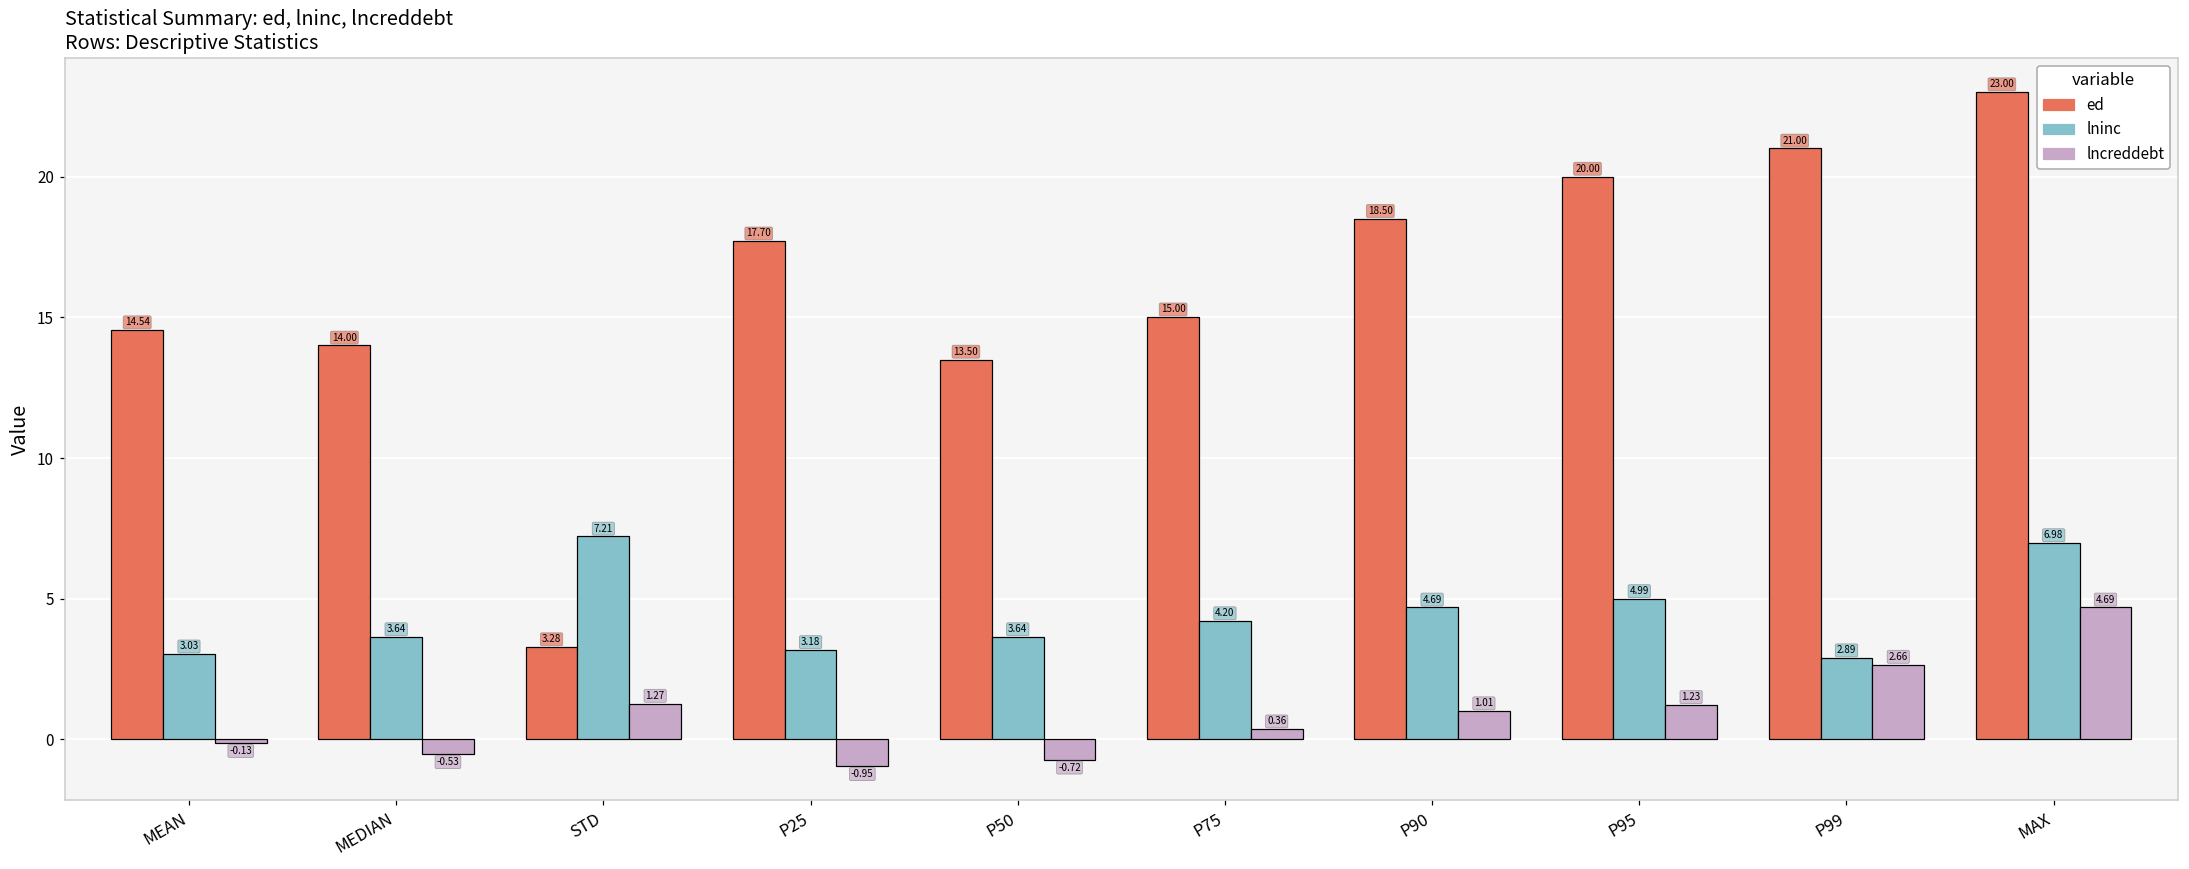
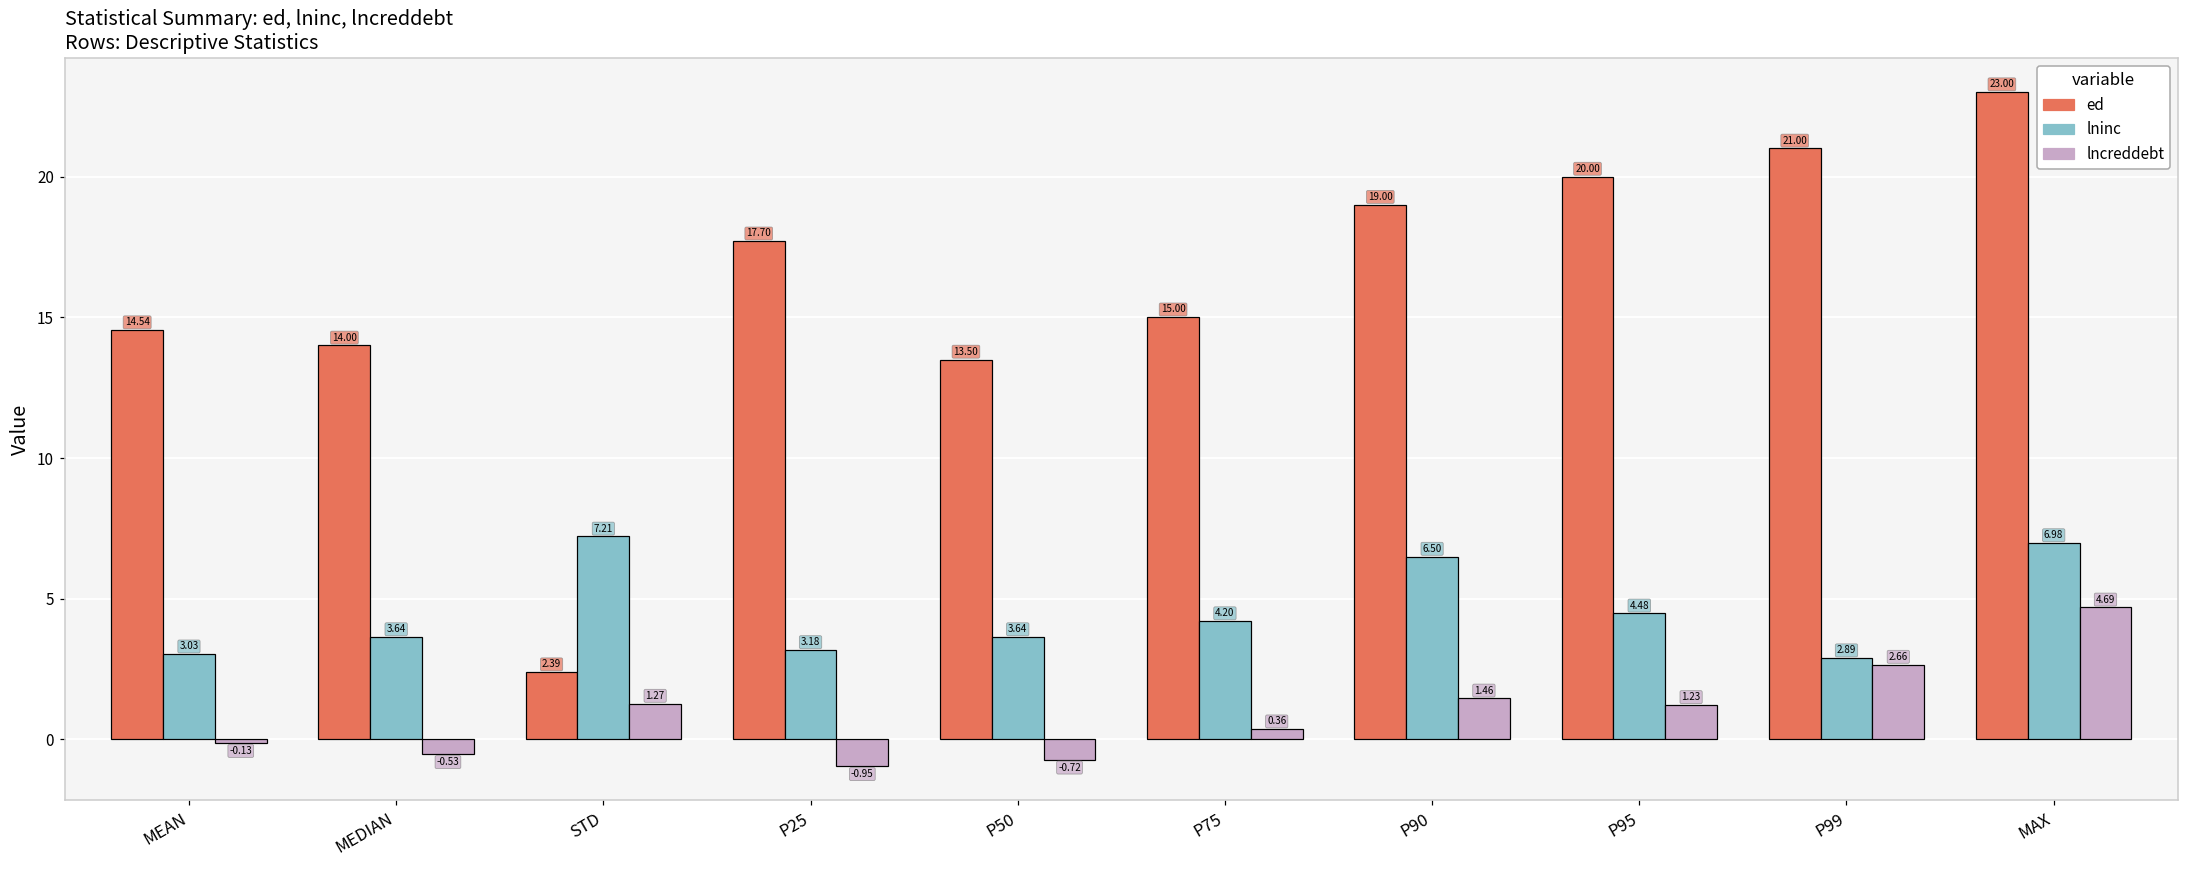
ed, STD: 3.28 -> 2.39
ed, P90: 18.50 -> 19.00
lninc, P90: 4.69 -> 6.50
lncreddebt, P90: 1.01 -> 1.46
lninc, P95: 4.99 -> 4.48
